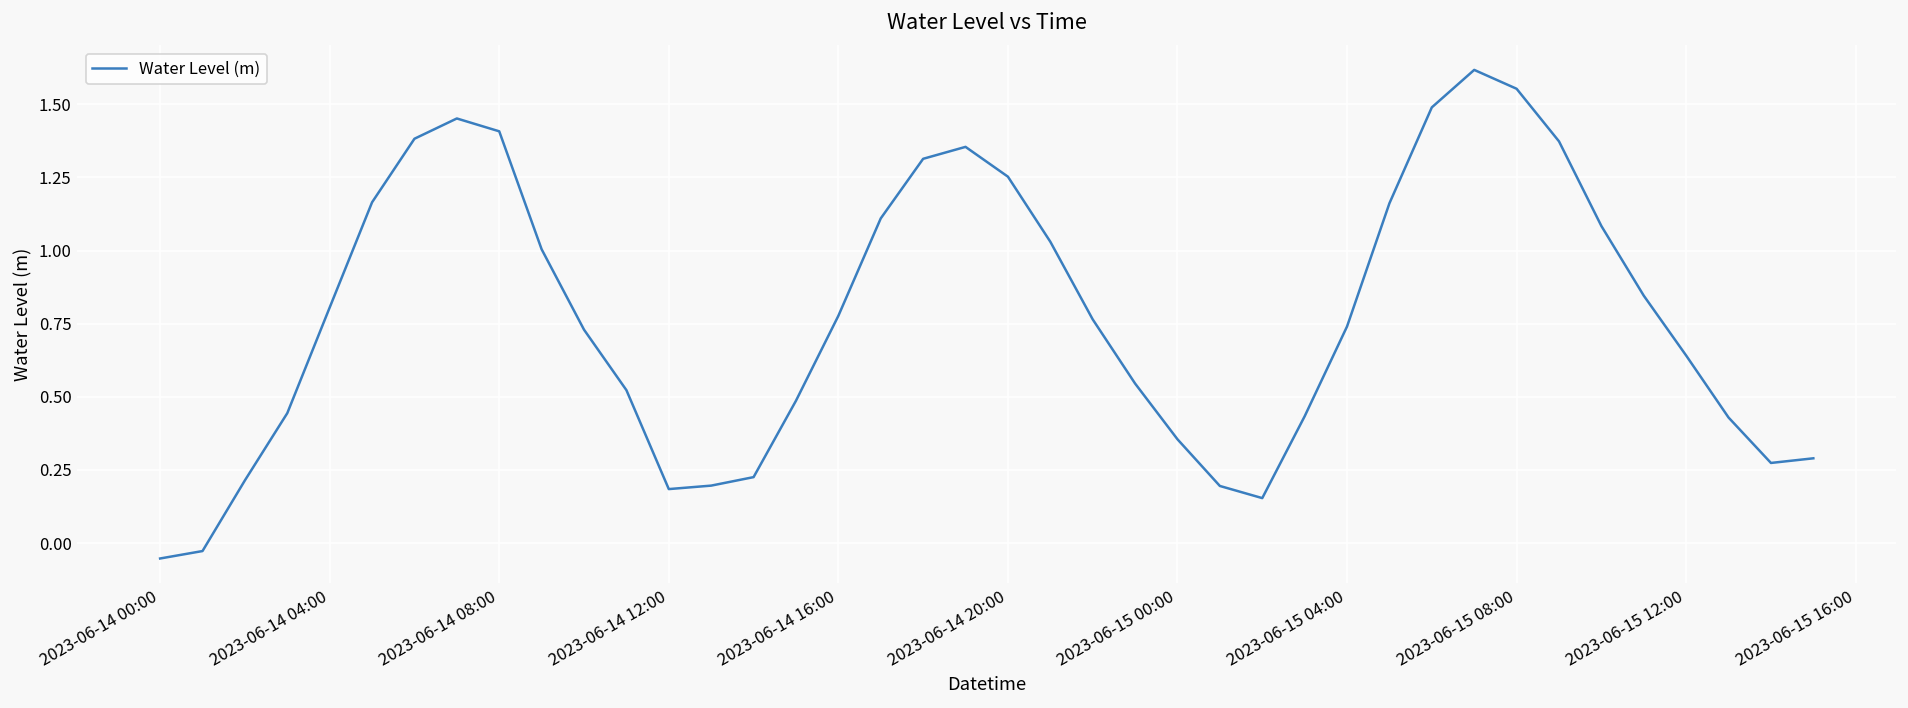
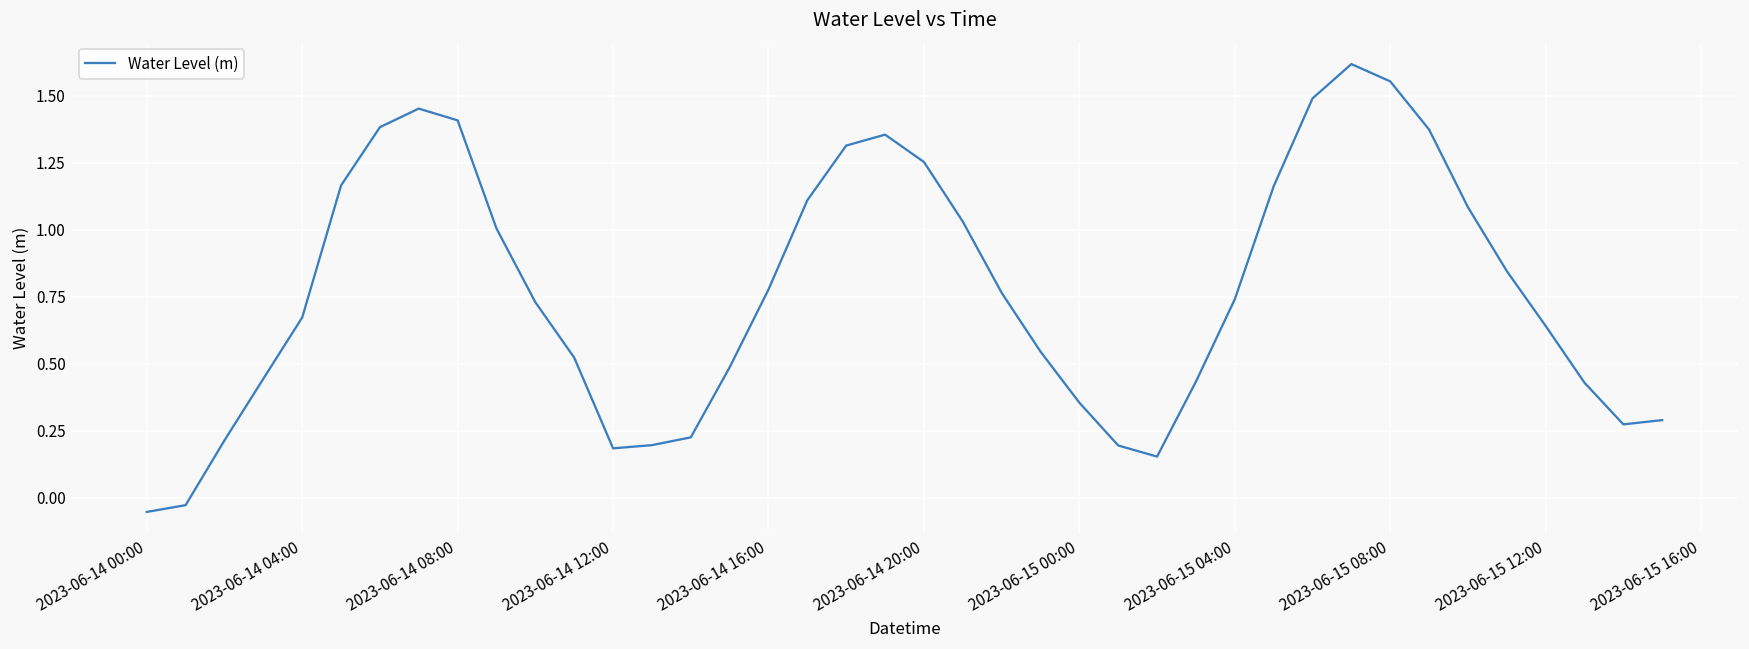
2023-06-14 04:00: 0.81 -> 0.67
